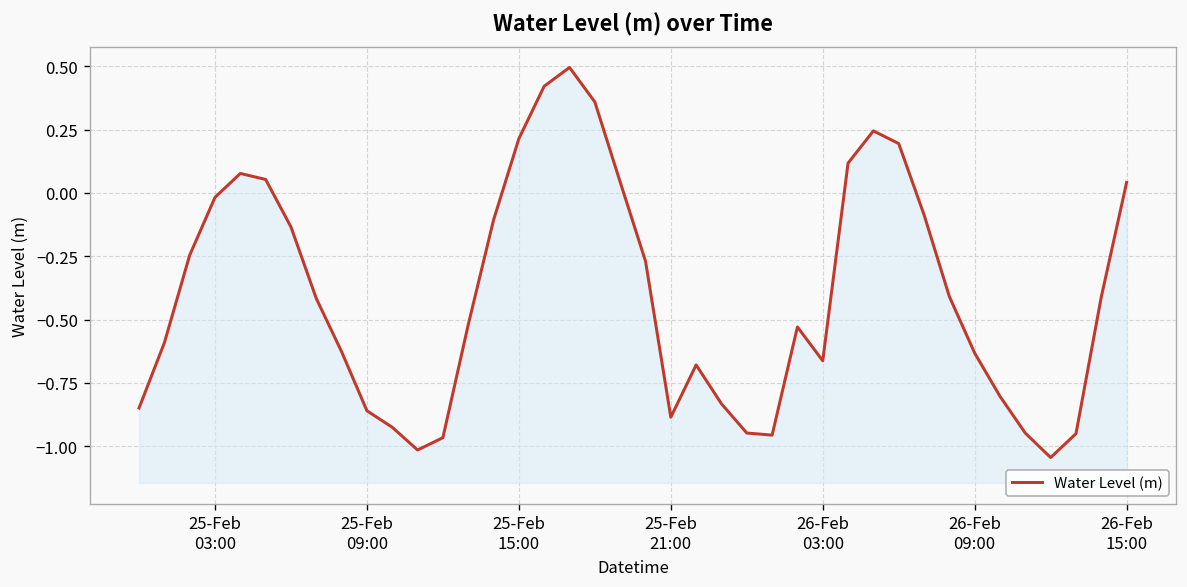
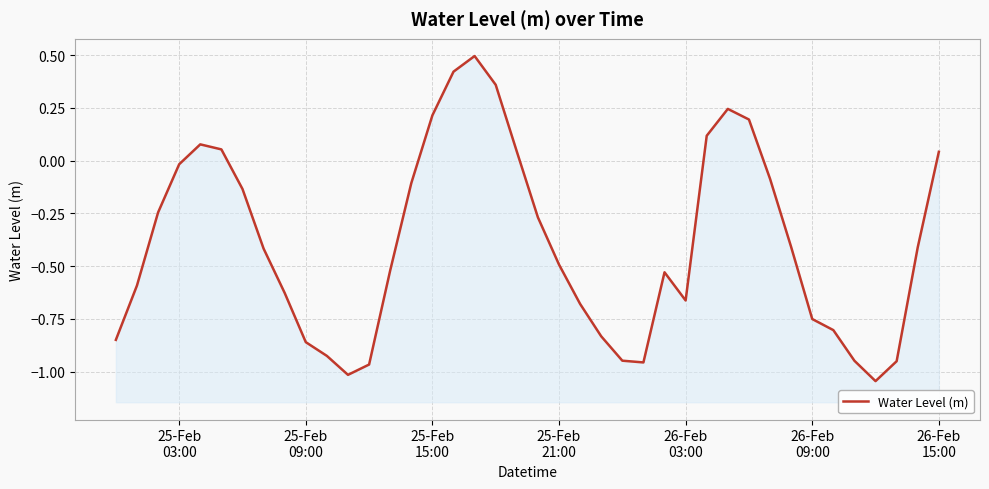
25-Feb 21:00: -0.89 -> -0.49
26-Feb 09:00: -0.63 -> -0.75
